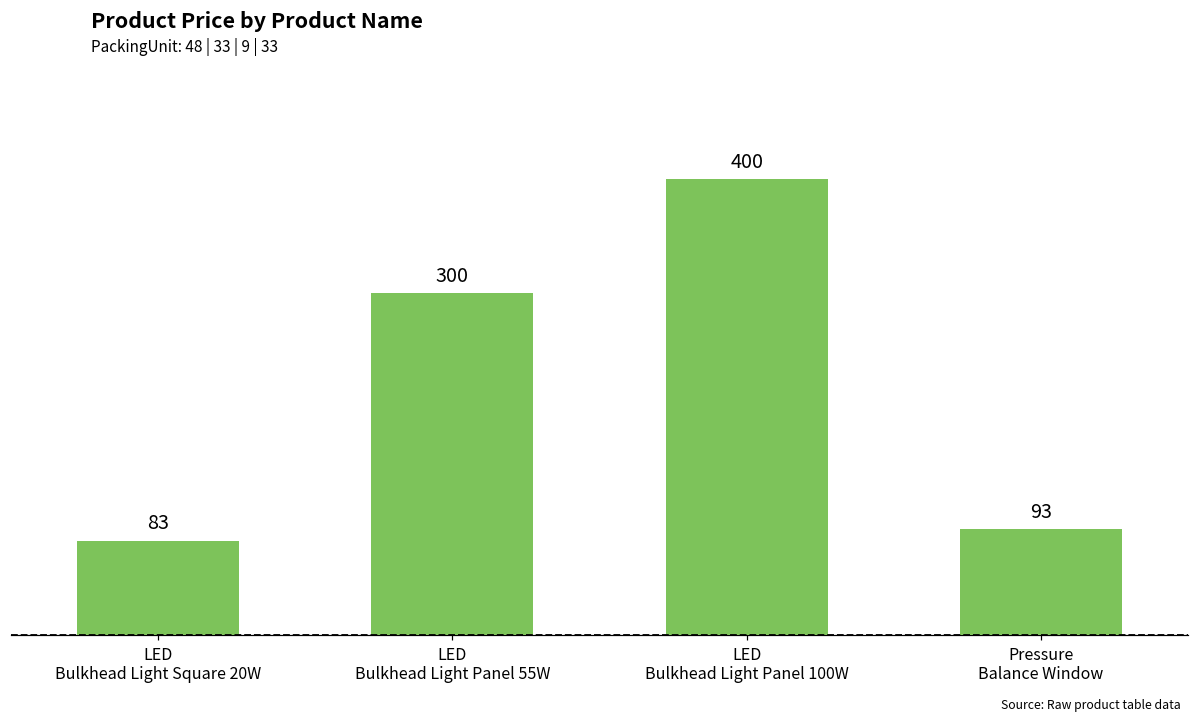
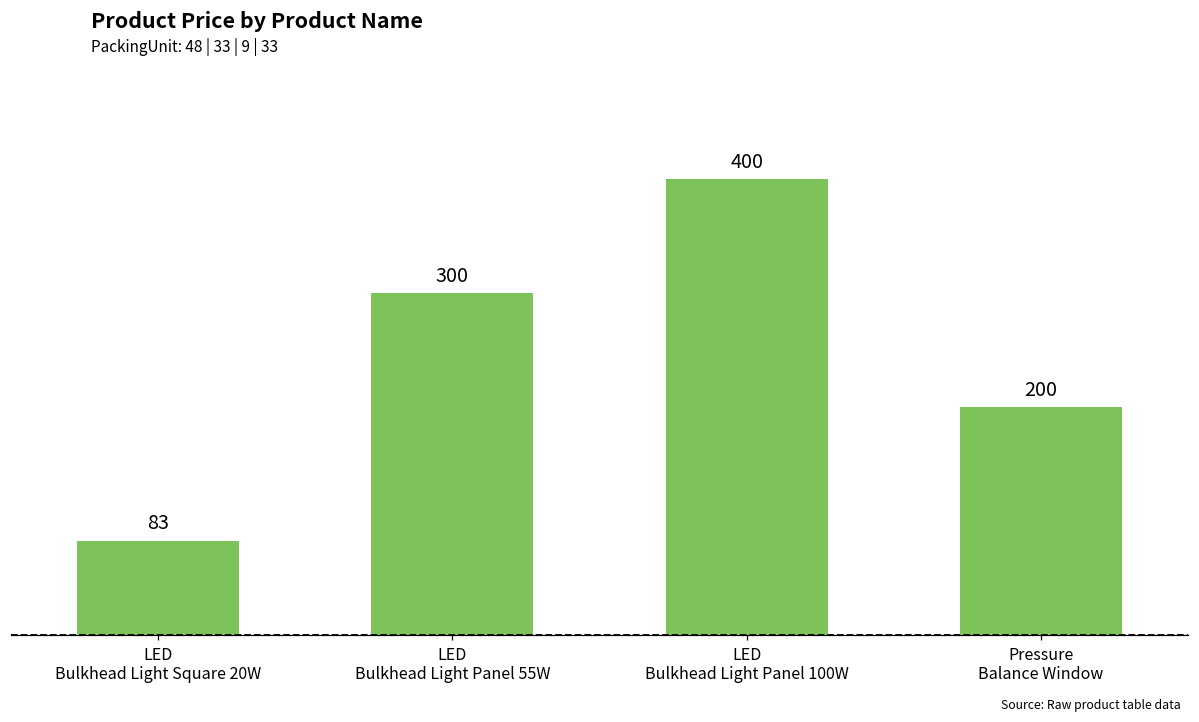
Pressure Balance Window: 93 -> 200
